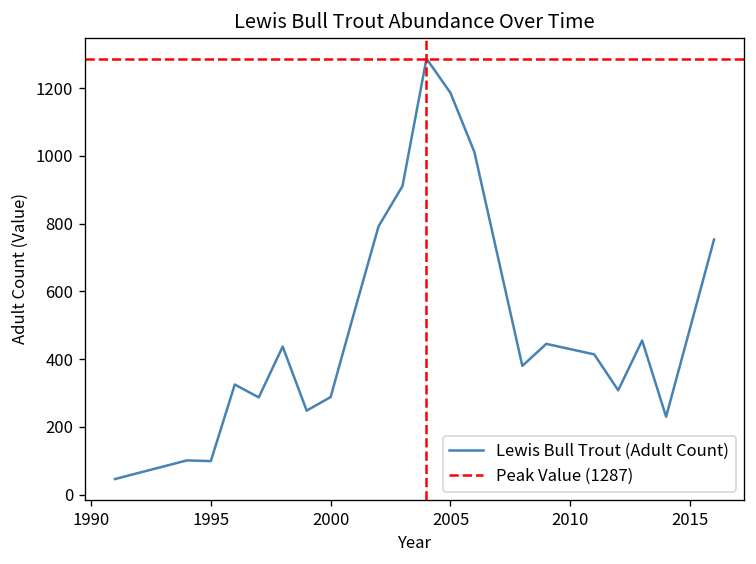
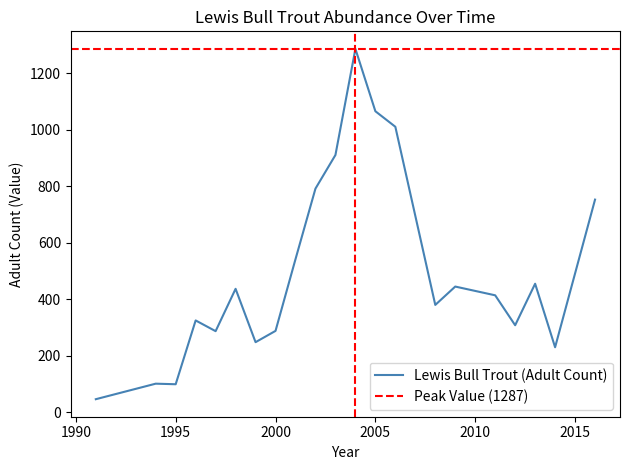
2005: 1190 -> 1070
